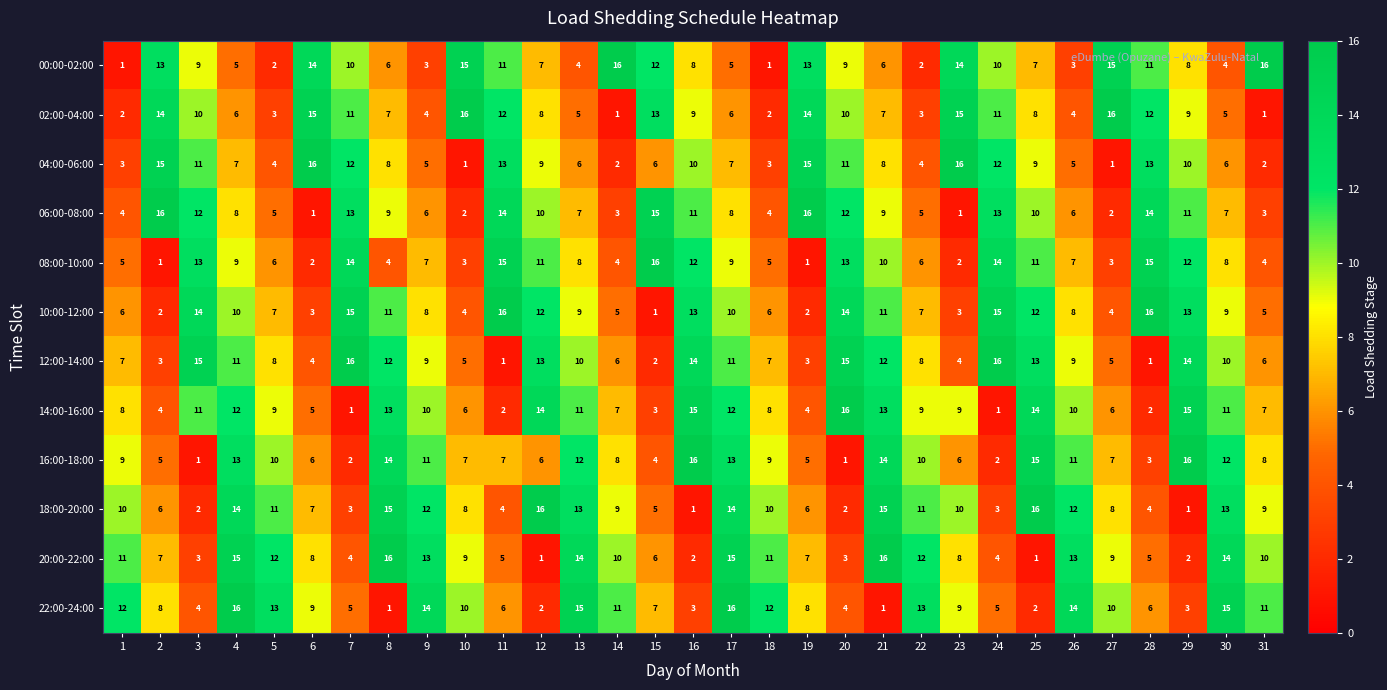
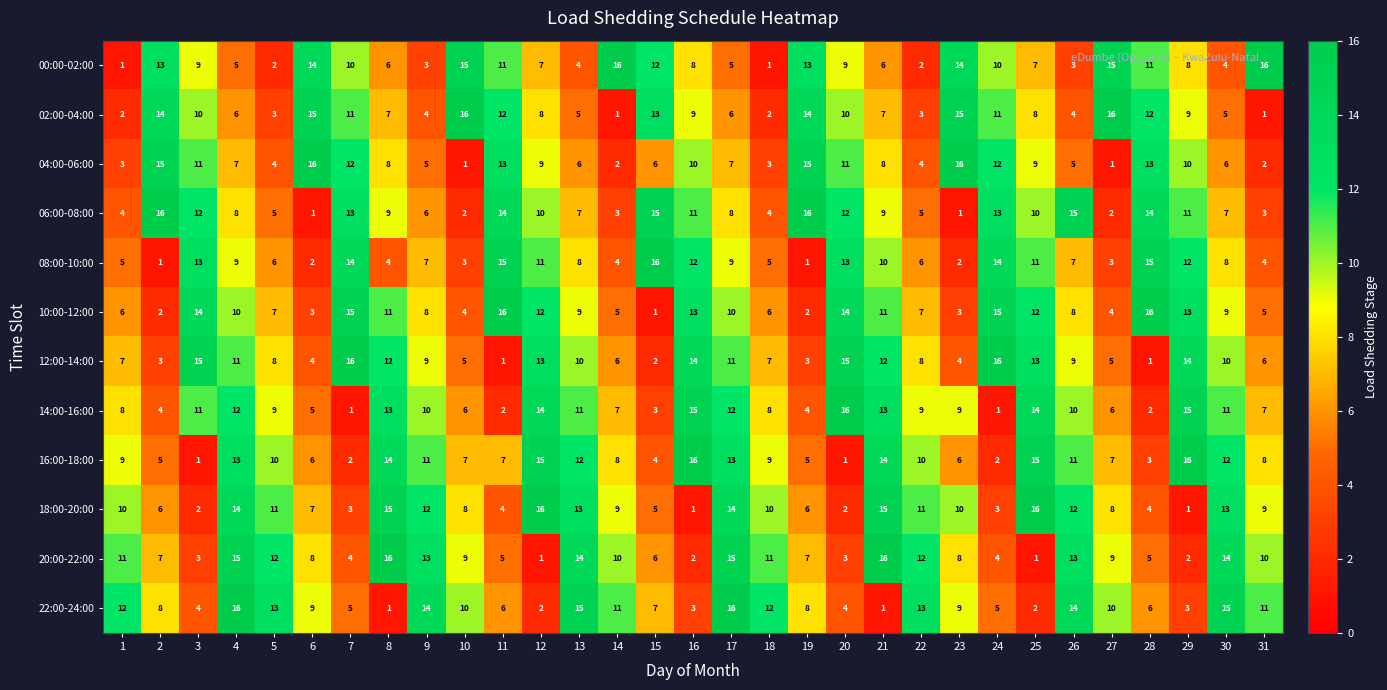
06:00-08:00, 26: 6 -> 15
16:00-18:00, 12: 6 -> 15
